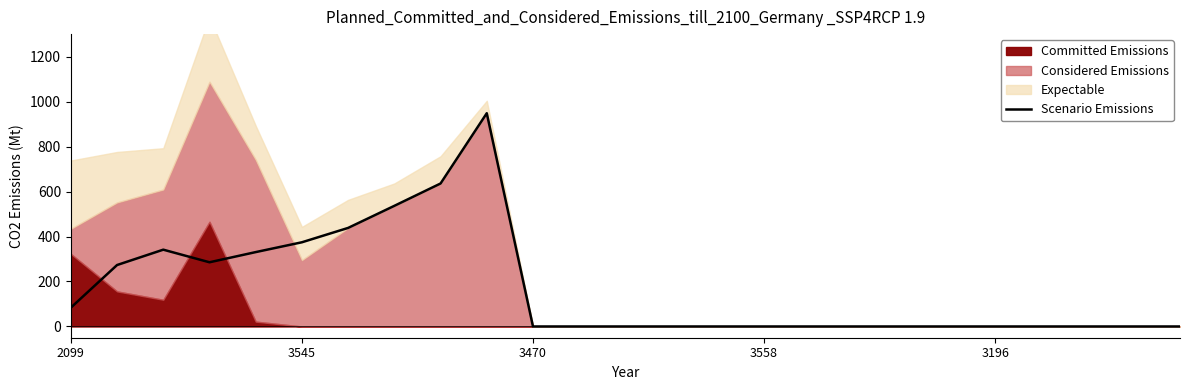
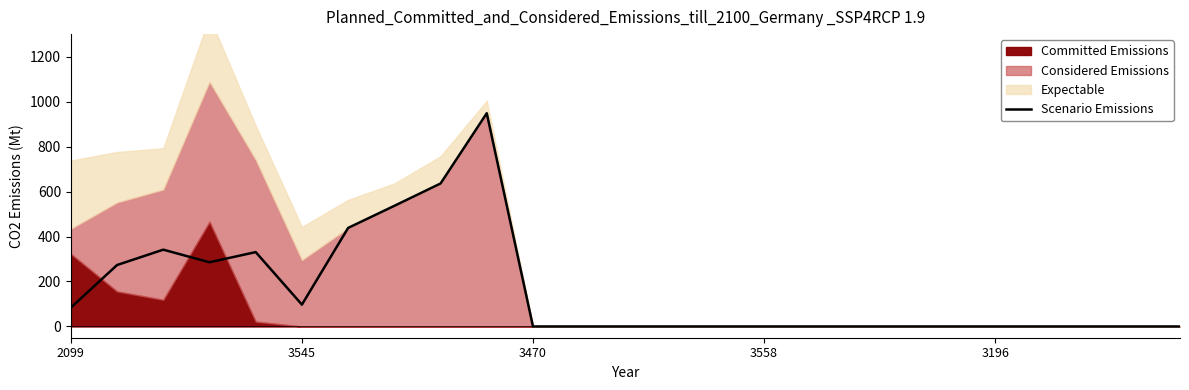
Scenario Emissions, 3545: 370 -> 100
